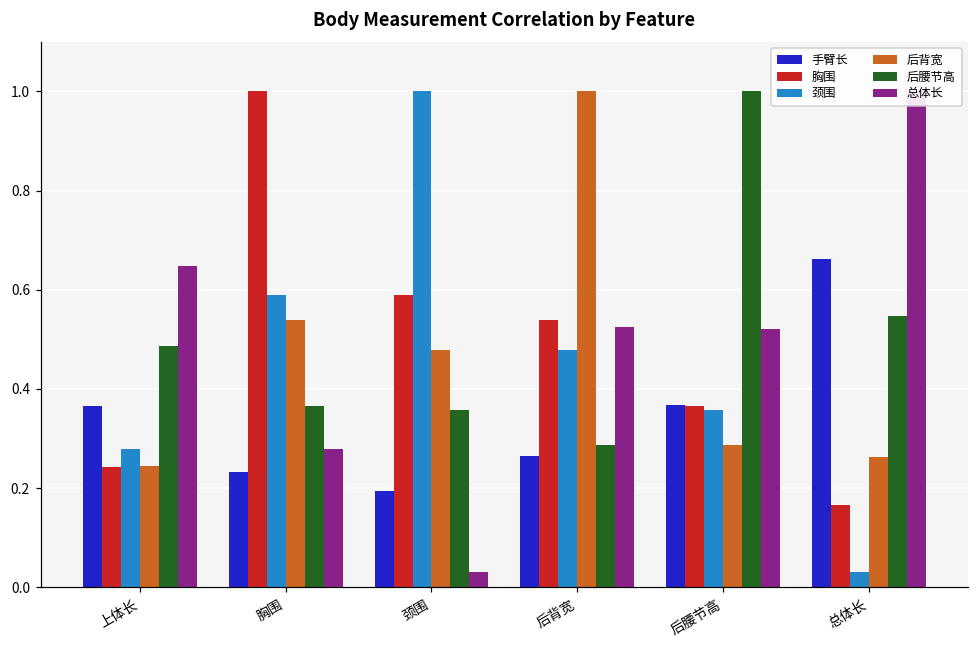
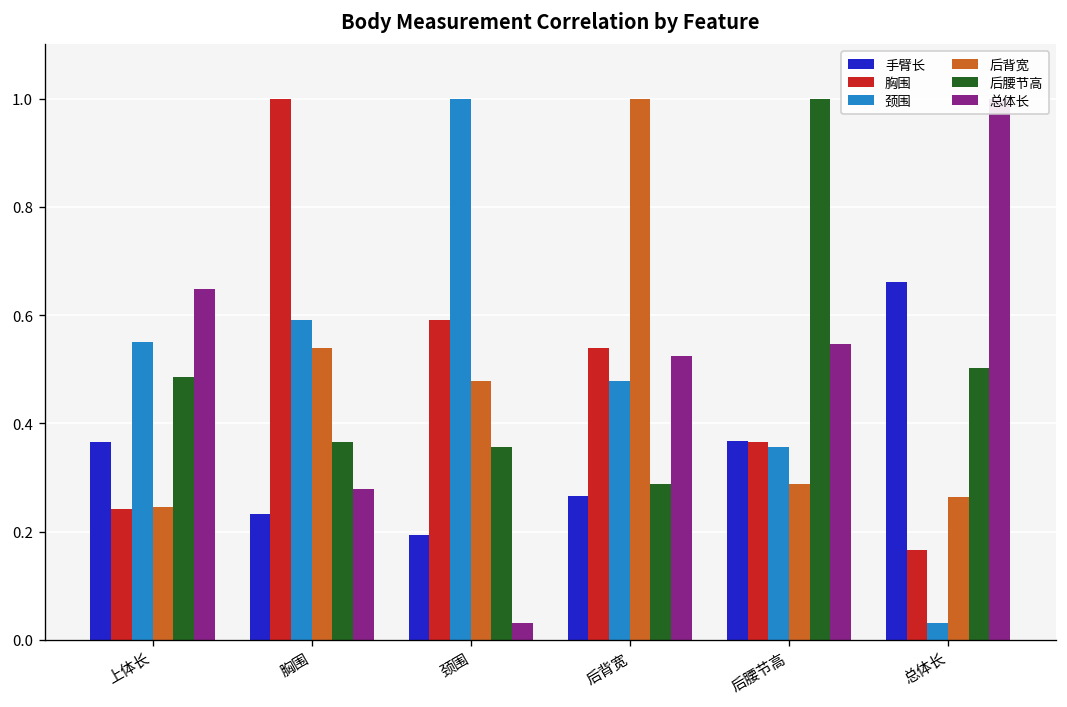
颈围, 上体长: 0.28 -> 0.55
总体长, 后腰节高: 0.52 -> 0.55
后腰节高, 总体长: 0.55 -> 0.50
